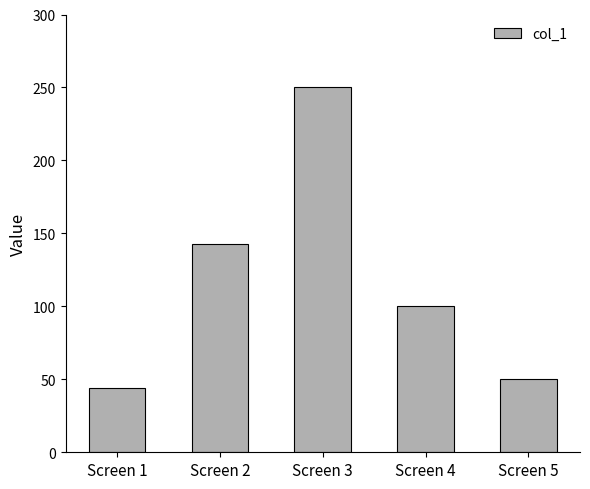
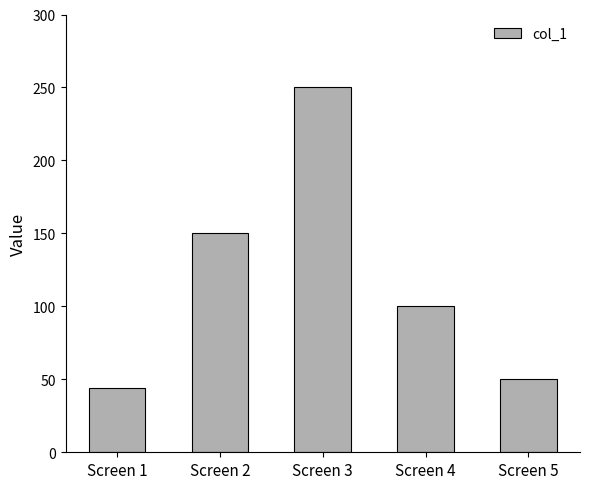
Screen 2: 143 -> 150
